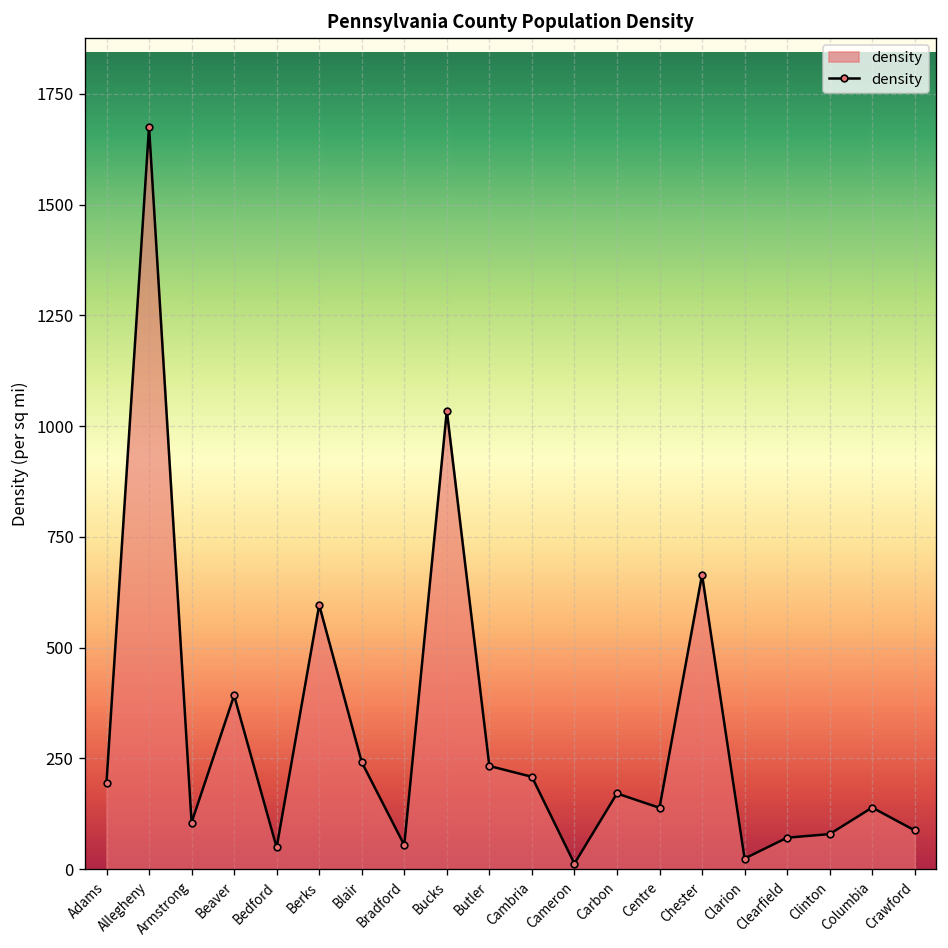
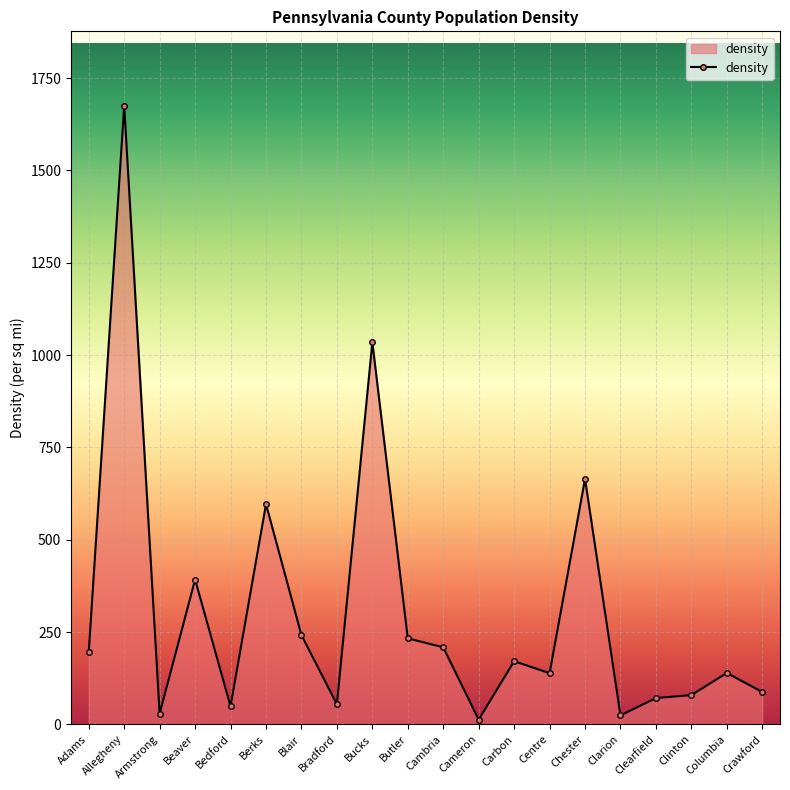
Armstrong: 110 -> 30
